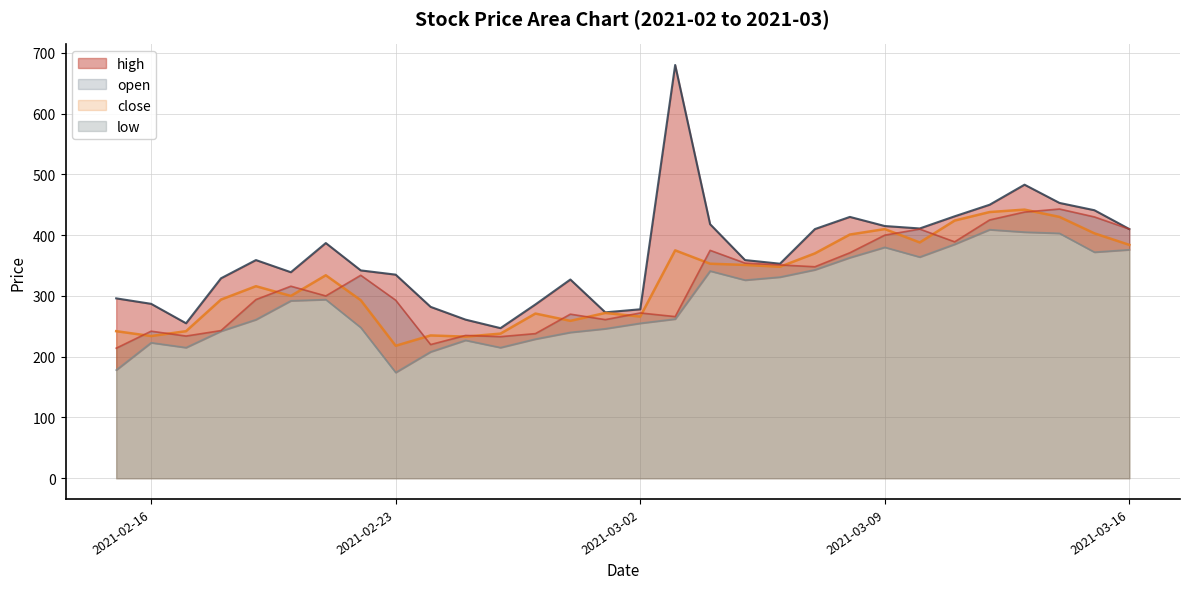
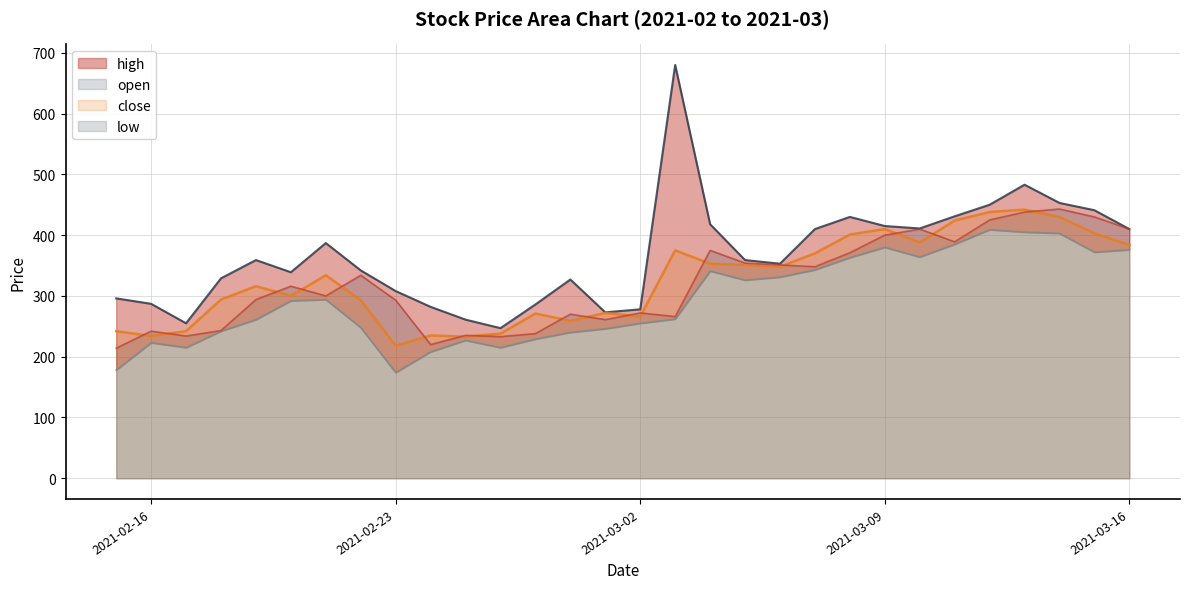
high, 2021-02-23: 340 -> 310
